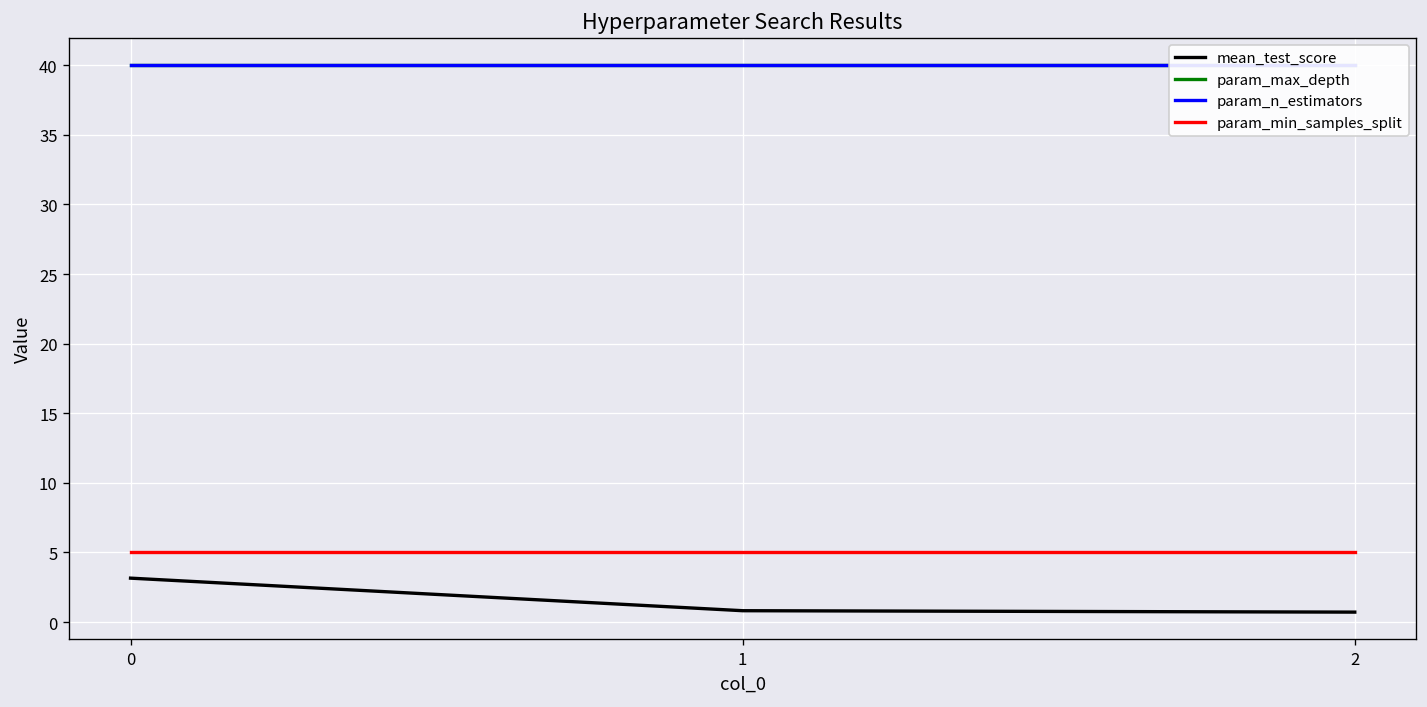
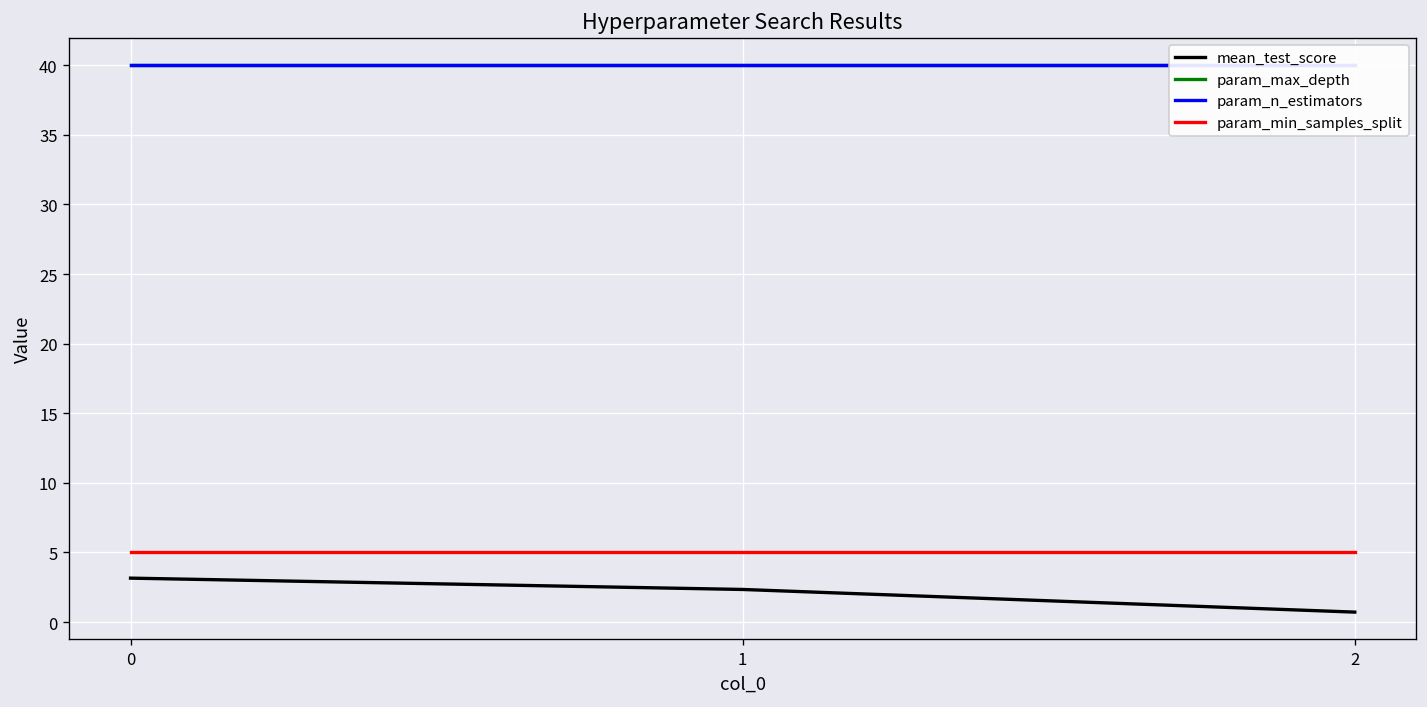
mean_test_score, 1: 0.8 -> 2.3
